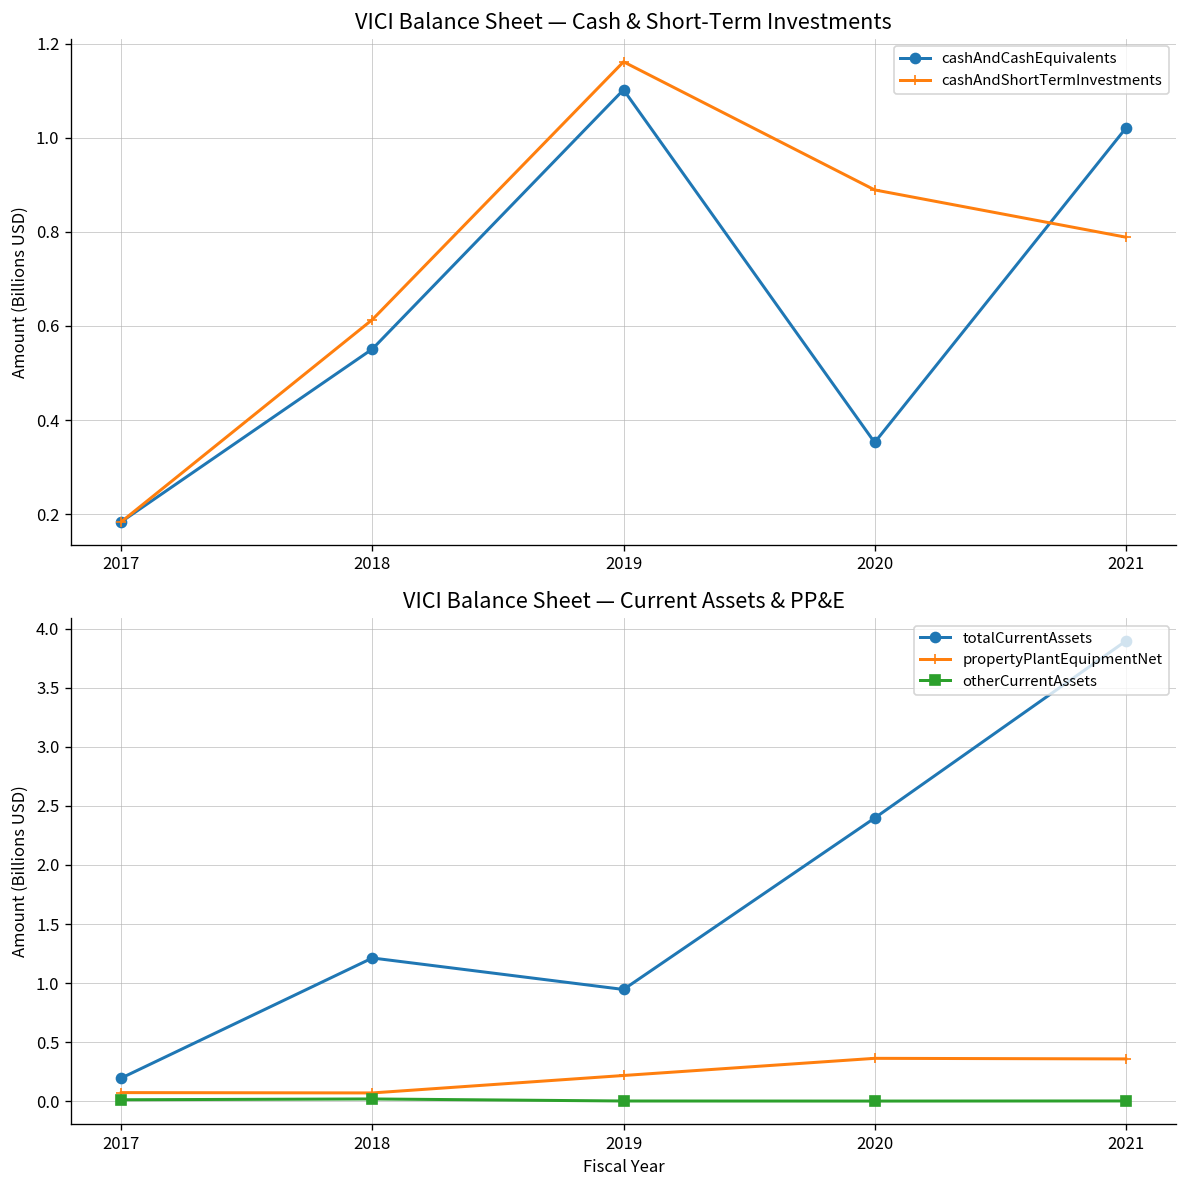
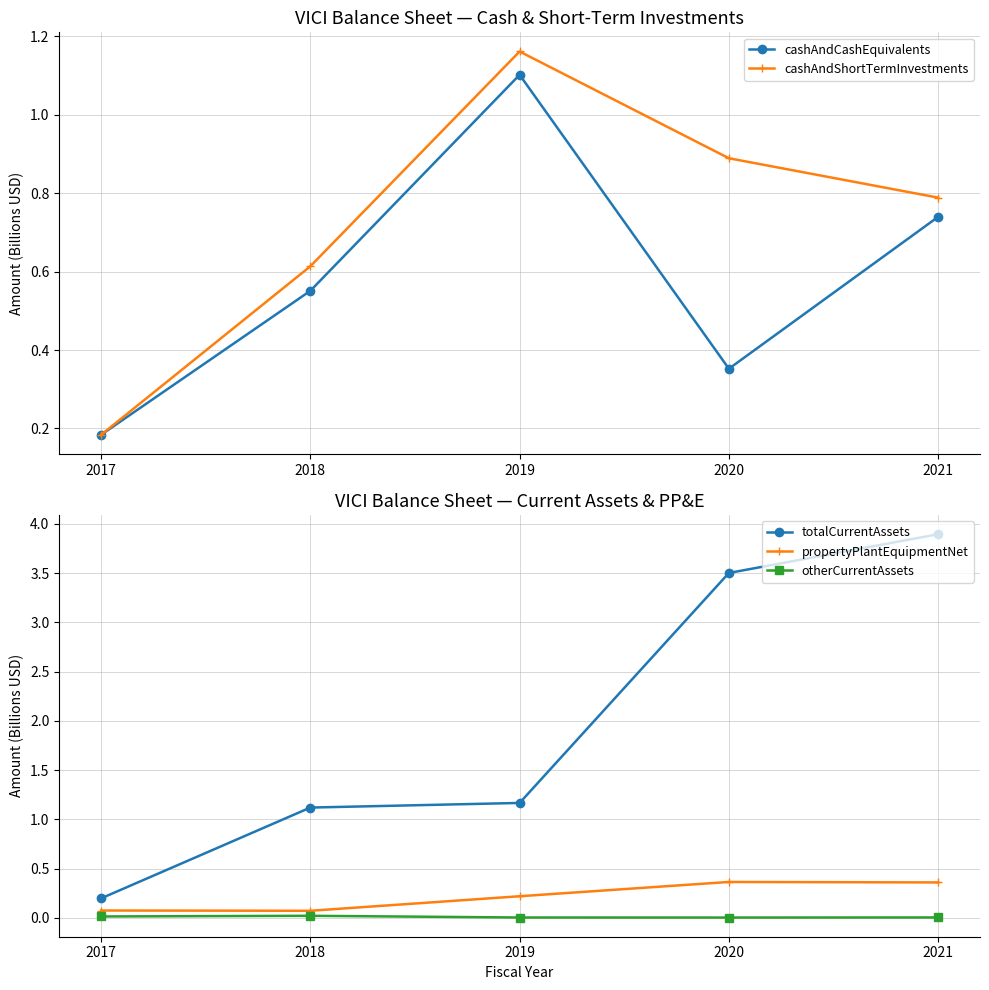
VICI Balance Sheet — Cash & Short-Term Investments, cashAndCashEquivalents, 2021: 1.02 -> 0.74
VICI Balance Sheet — Current Assets & PP&E, totalCurrentAssets, 2018: 1.2 -> 1.1
VICI Balance Sheet — Current Assets & PP&E, totalCurrentAssets, 2019: 0.9 -> 1.2
VICI Balance Sheet — Current Assets & PP&E, totalCurrentAssets, 2020: 2.4 -> 3.5
